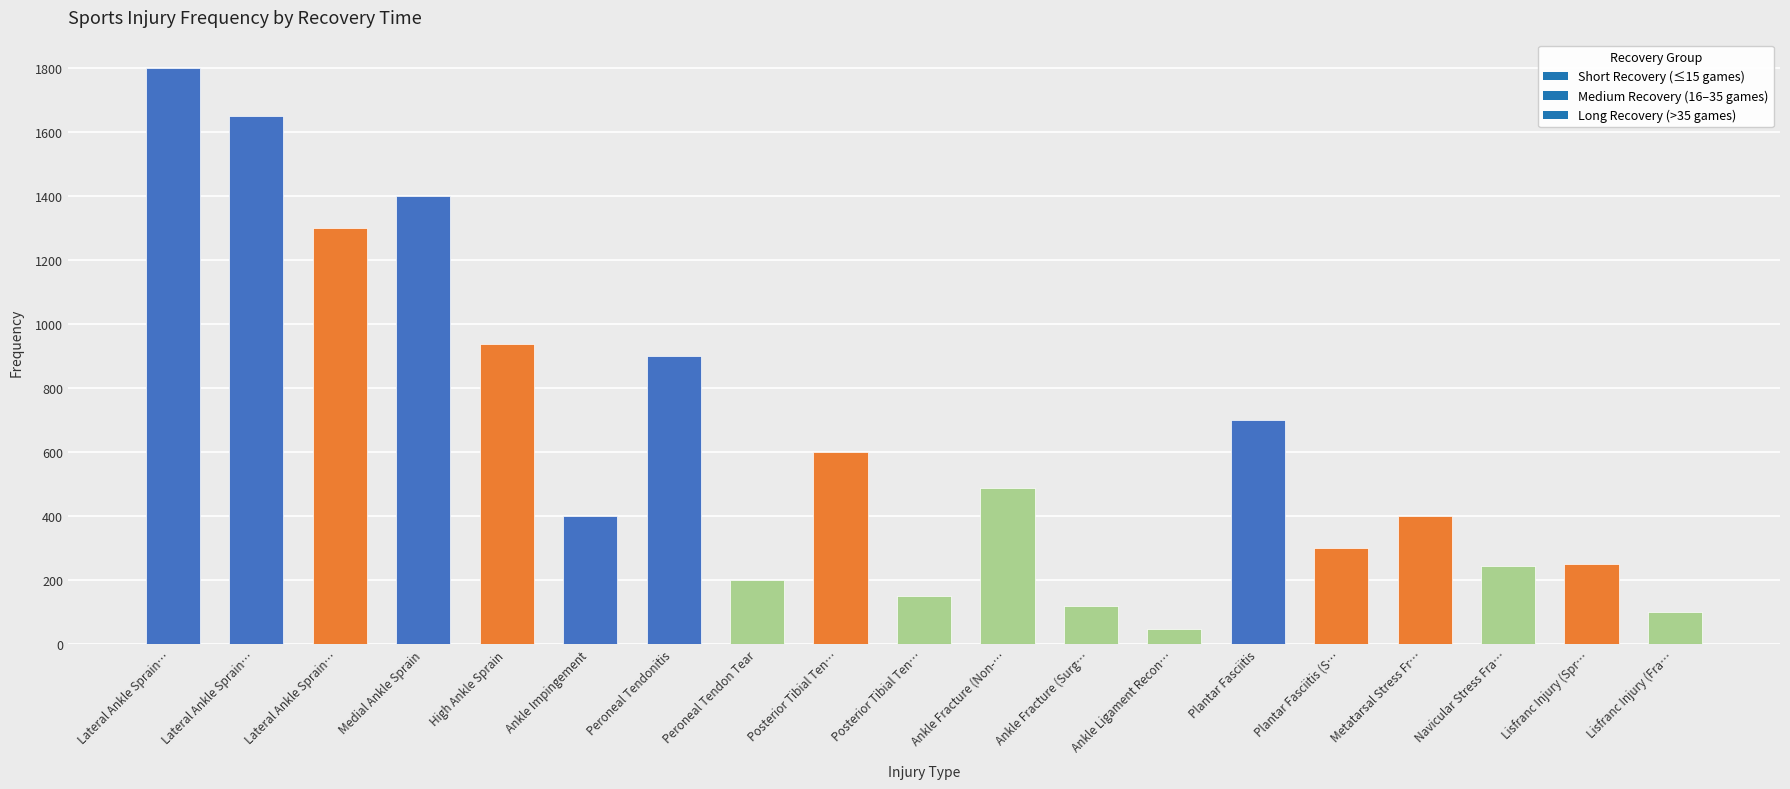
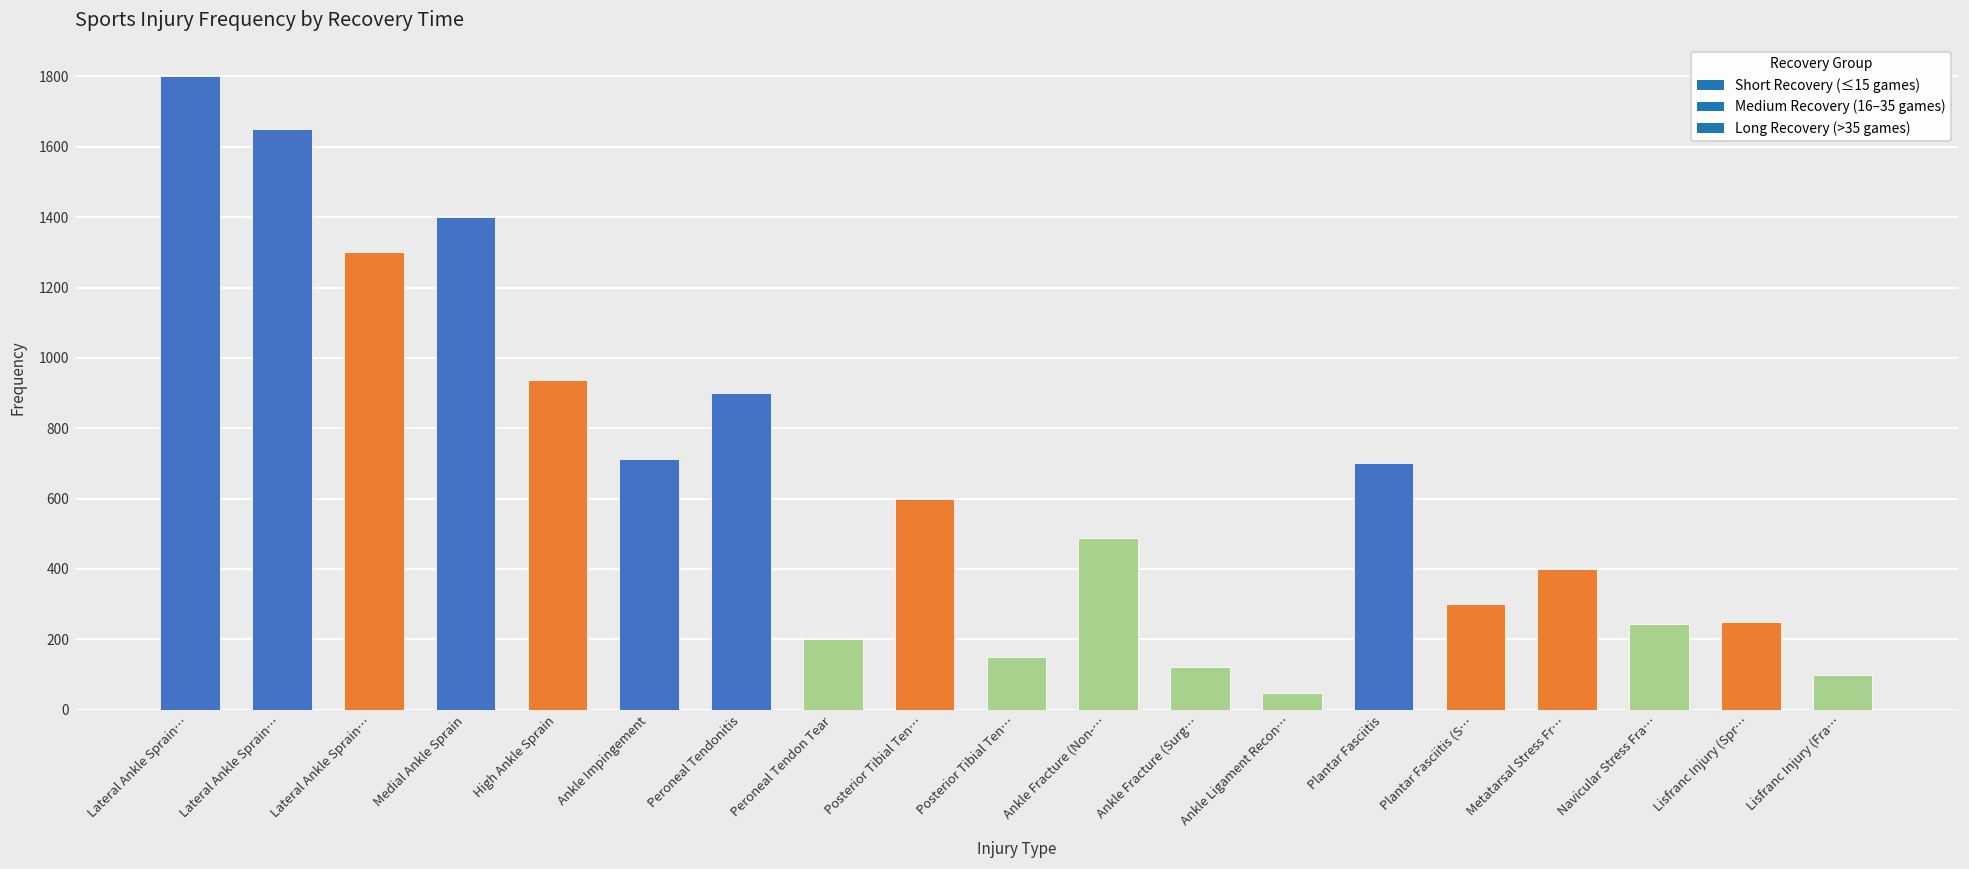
Ankle Impingement: 400 -> 710
